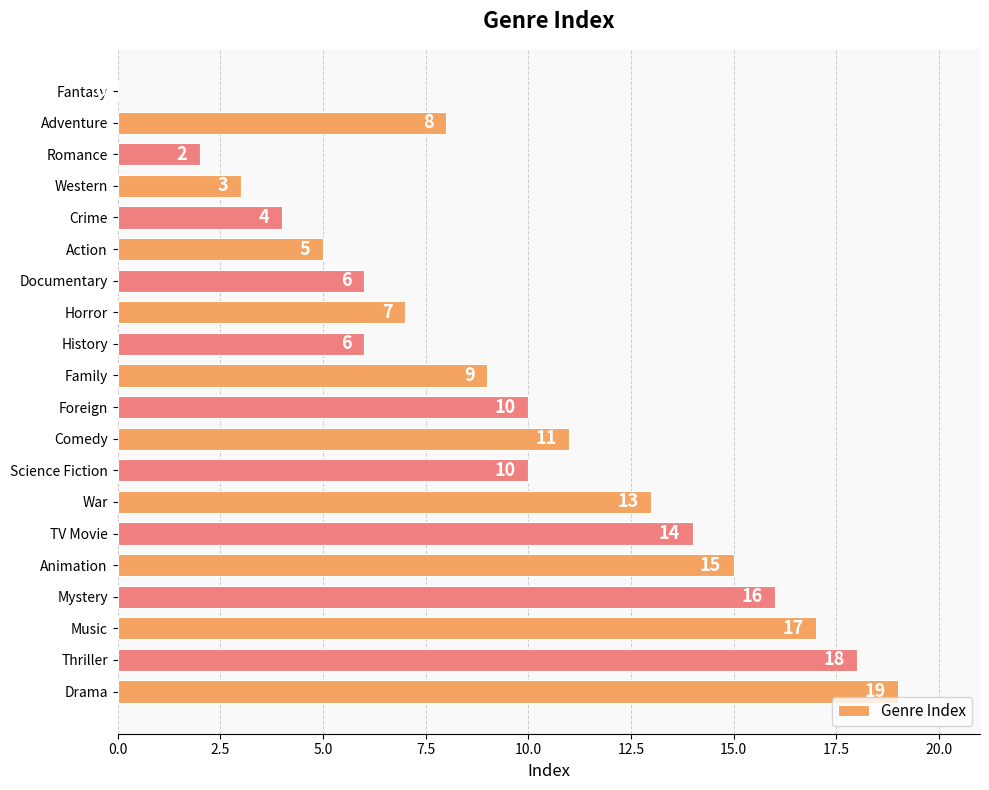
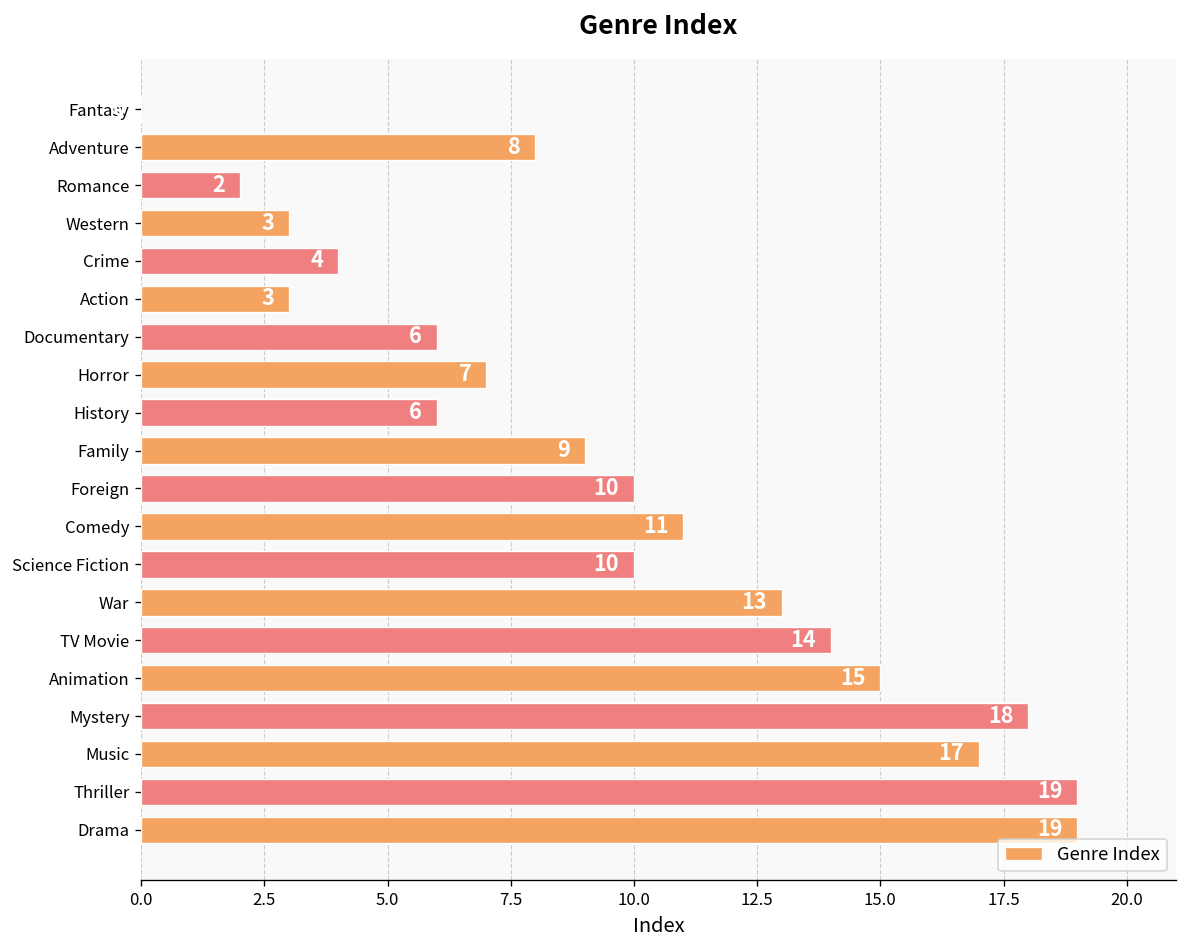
Action: 5 -> 3
Mystery: 16 -> 18
Thriller: 18 -> 19
